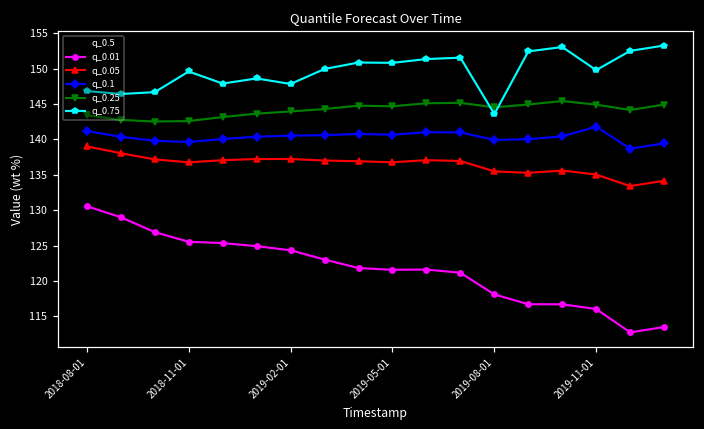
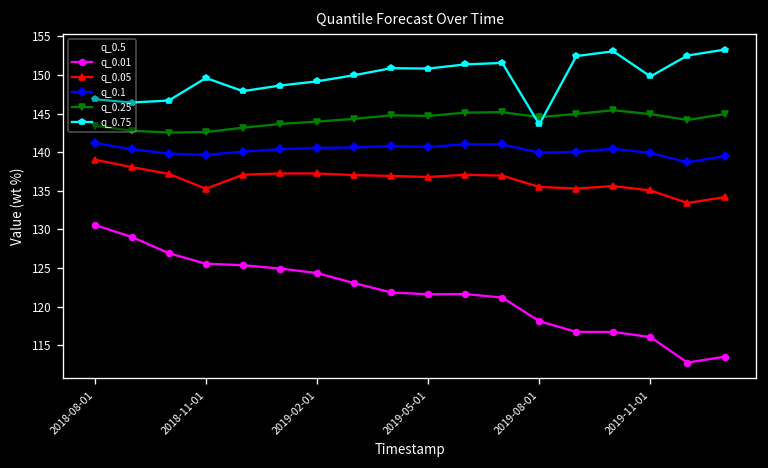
q_0.05, 2018-11-01: 137 -> 135
q_0.75, 2019-02-01: 148 -> 149
q_0.1, 2019-11-01: 142 -> 140
